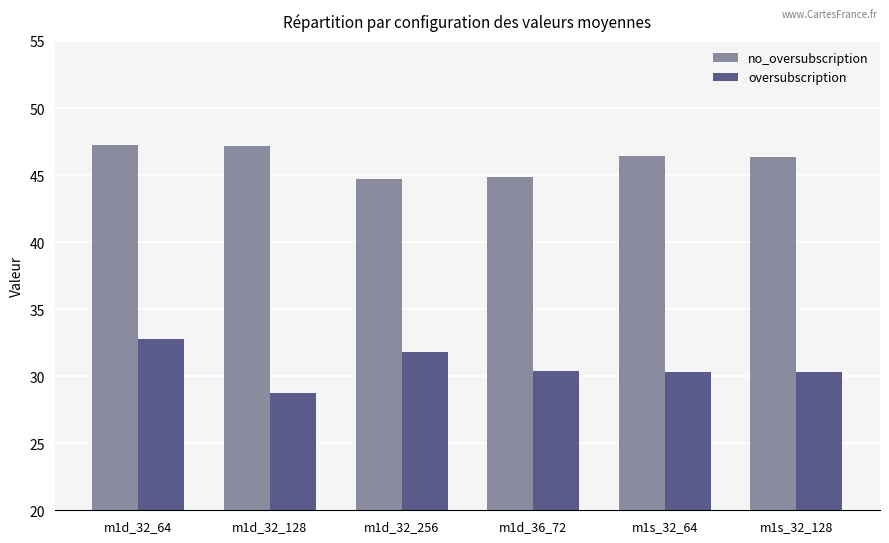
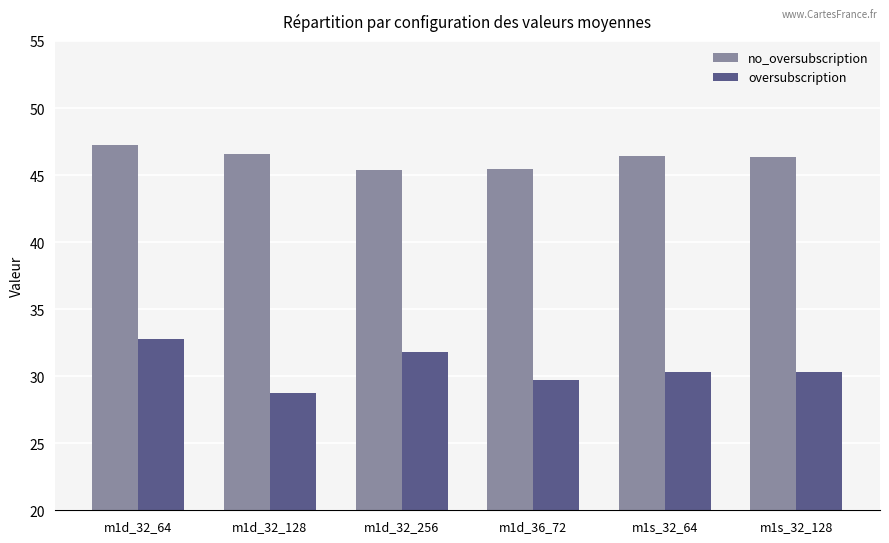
no_oversubscription, m1d_32_128: 47.2 -> 46.6
no_oversubscription, m1d_32_256: 44.7 -> 45.4
no_oversubscription, m1d_36_72: 44.8 -> 45.5
oversubscription, m1d_36_72: 30.4 -> 29.7
